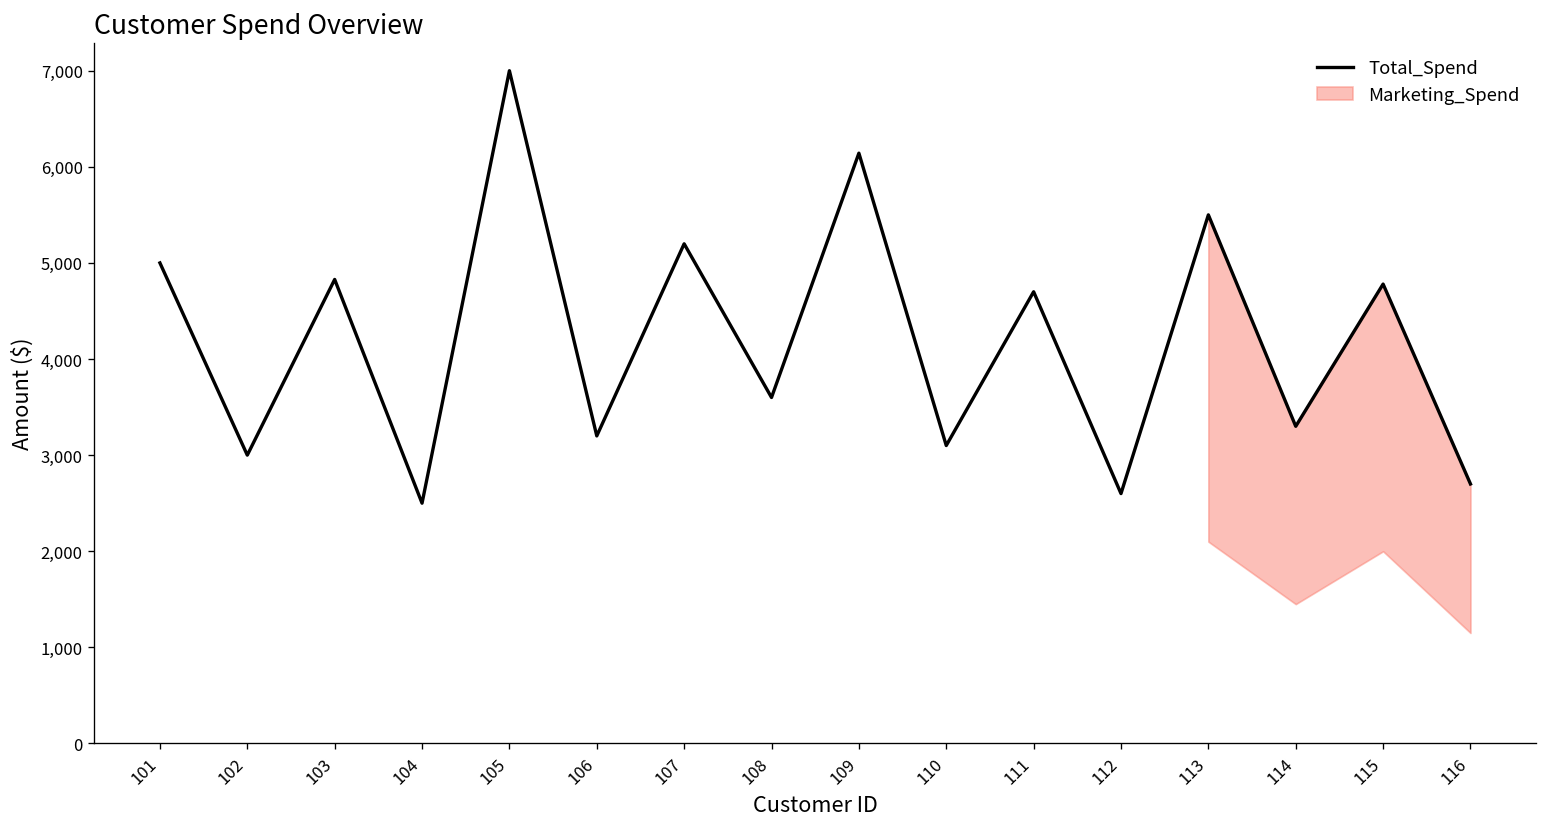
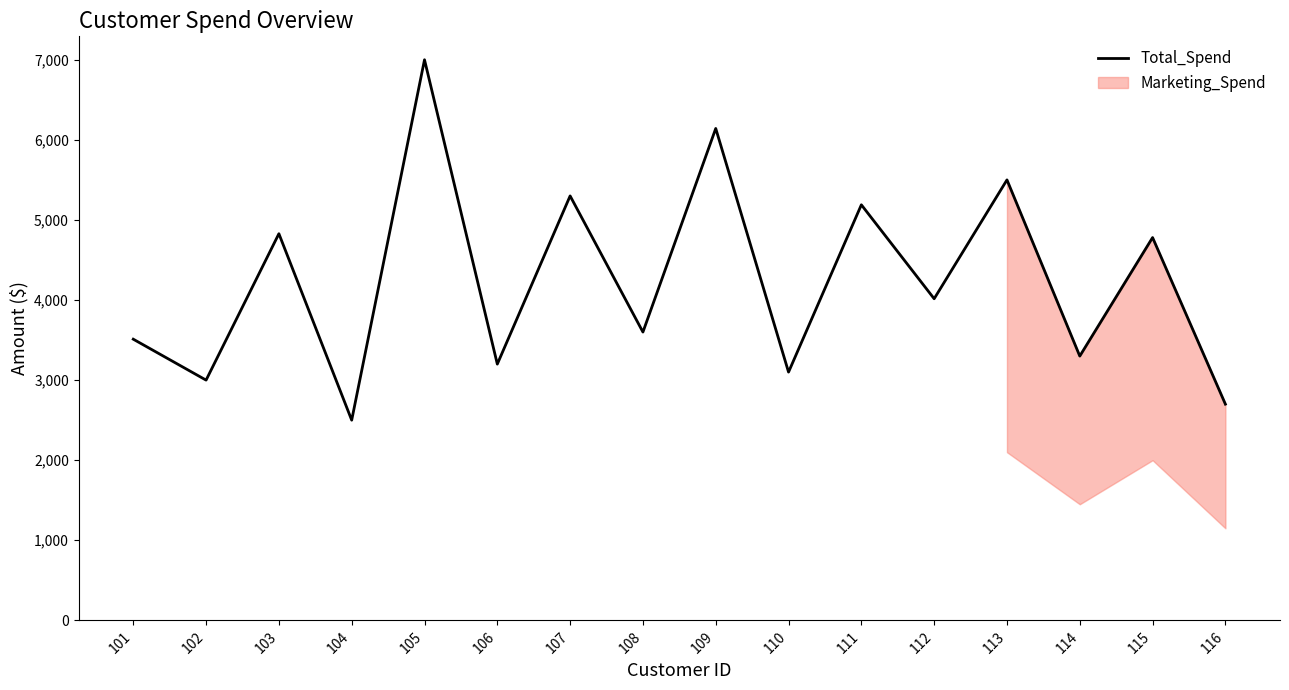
Total_Spend, 101: 5,000 -> 3,500
Total_Spend, 107: 5,200 -> 5,300
Total_Spend, 111: 4,700 -> 5,200
Total_Spend, 112: 2,600 -> 4,000
